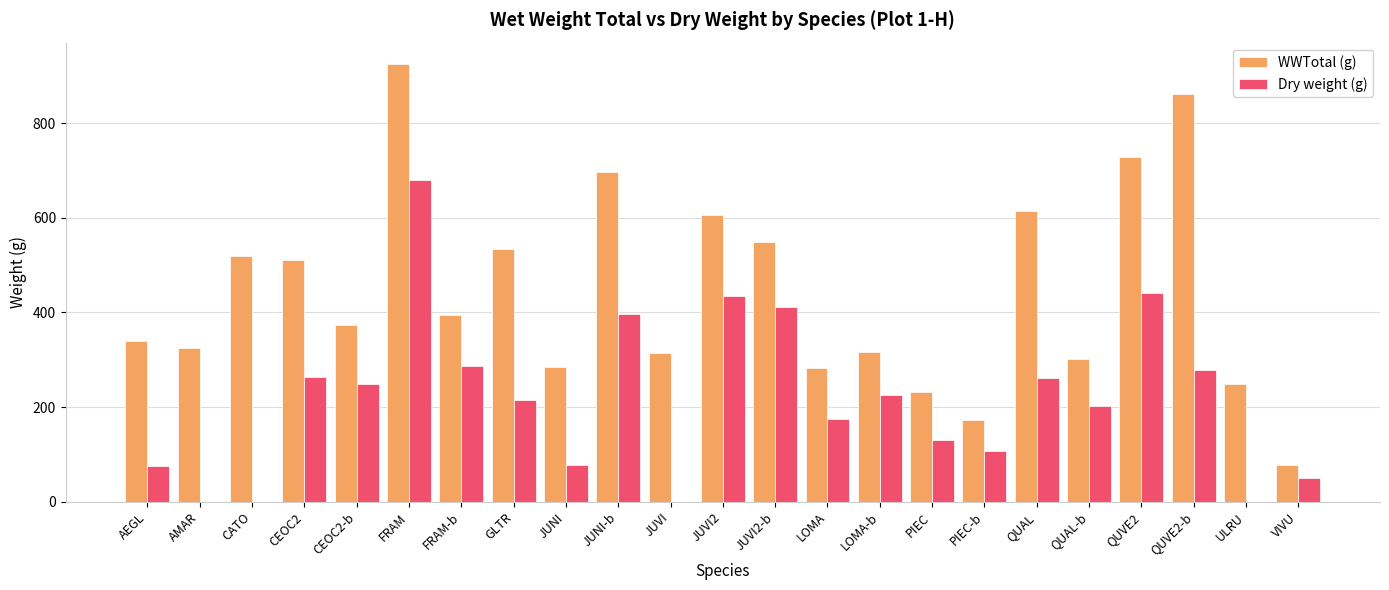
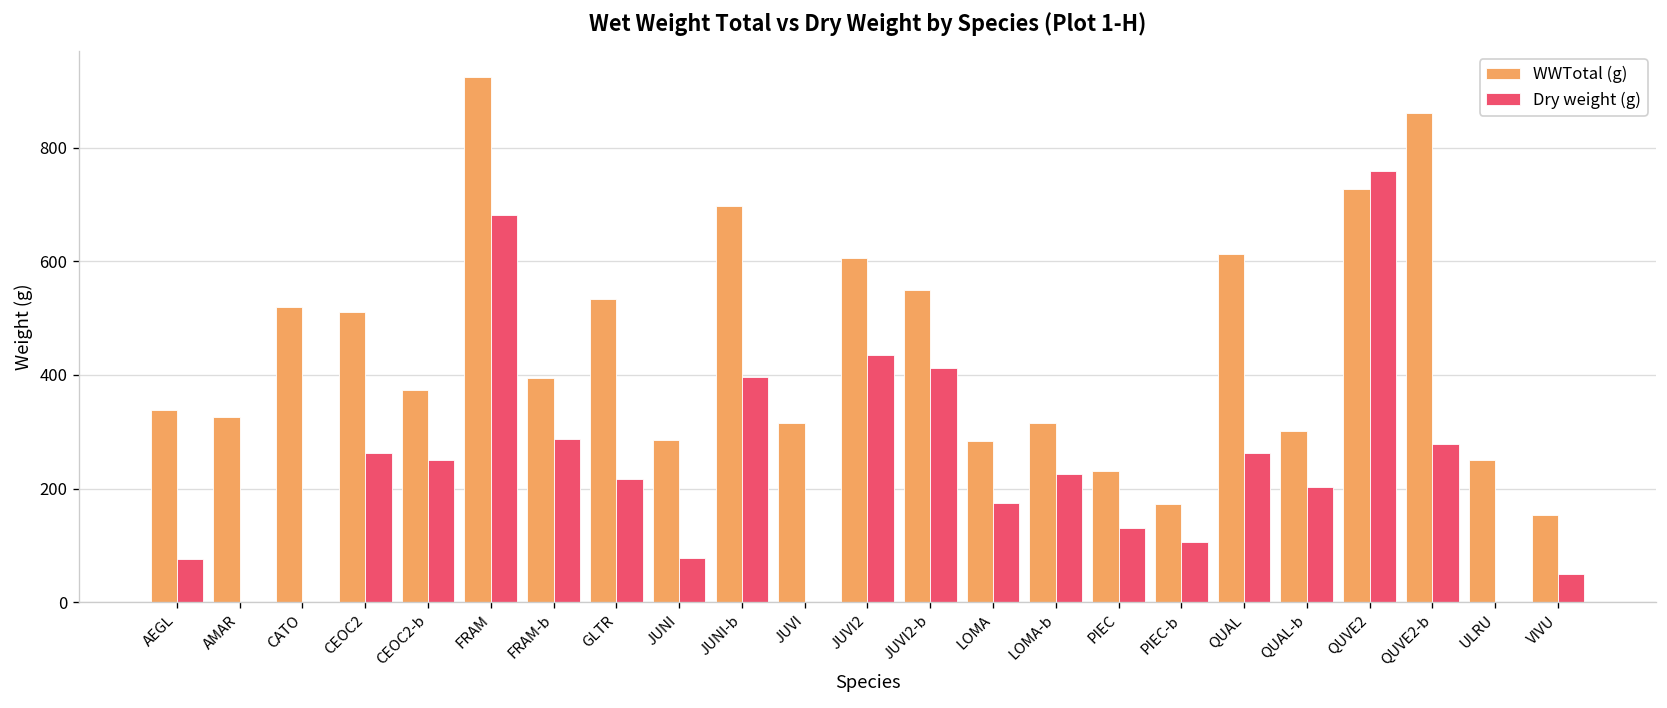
Dry weight (g), QUVE2: 440 -> 760
WWTotal (g), VIVU: 80 -> 150
